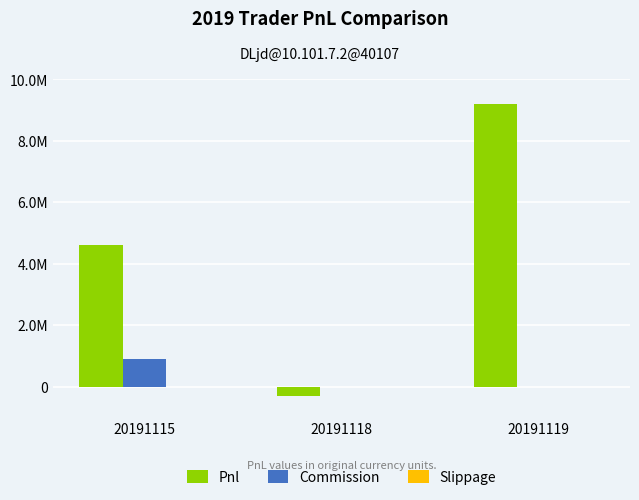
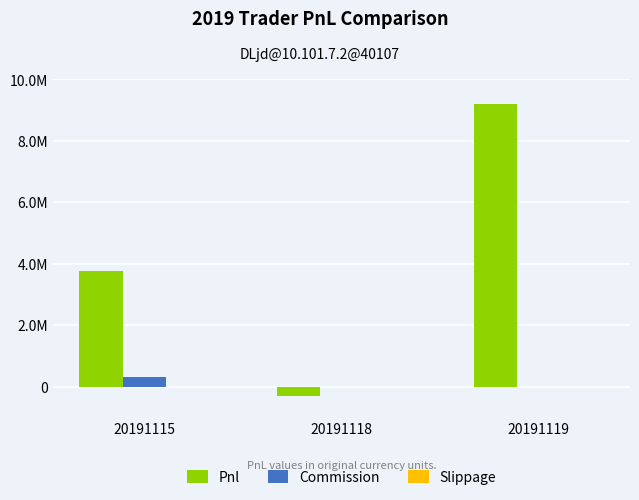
Pnl, 20191115: 4600000 -> 3800000
Commission, 20191115: 900000 -> 300000
